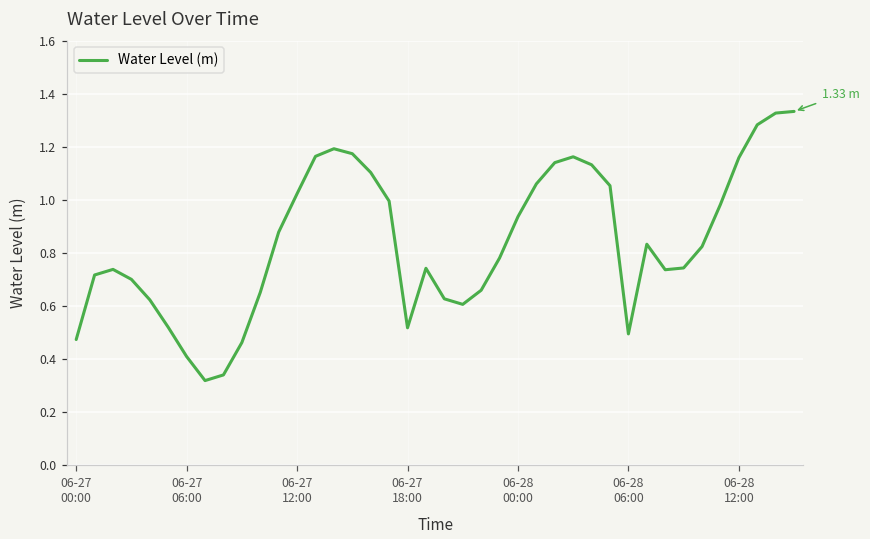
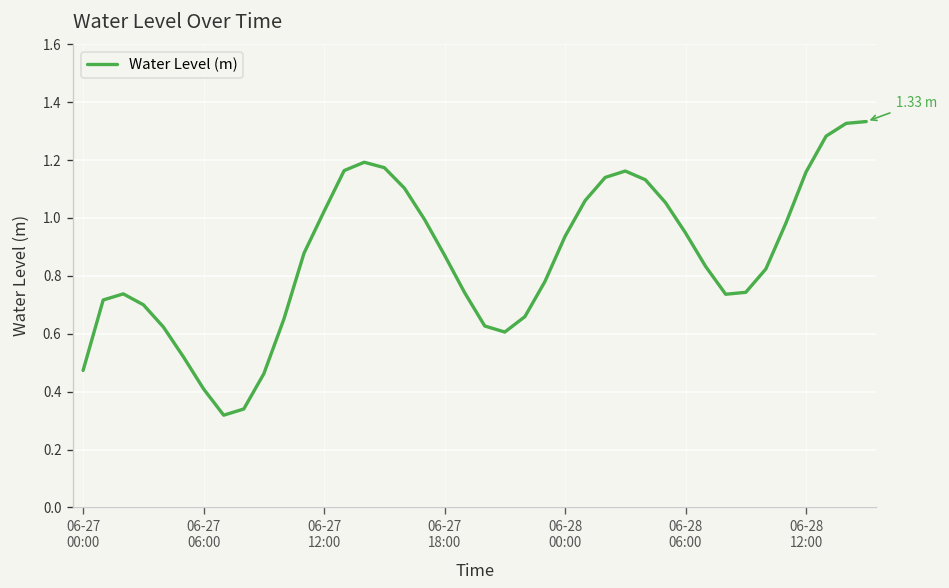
06-27 18:00: 0.52 -> 0.87
06-28 06:00: 0.49 -> 0.95
